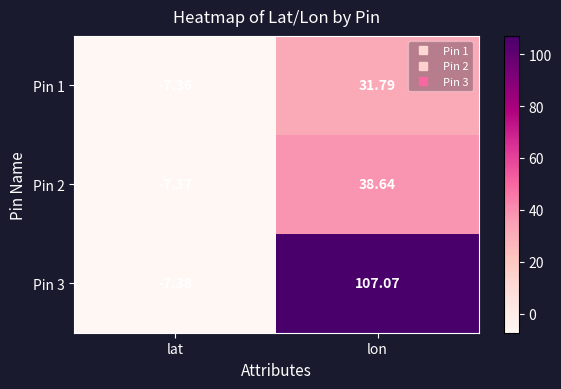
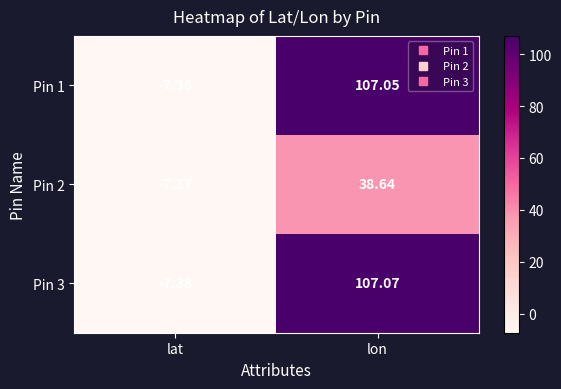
Pin 1, lon: 31.79 -> 107.05
